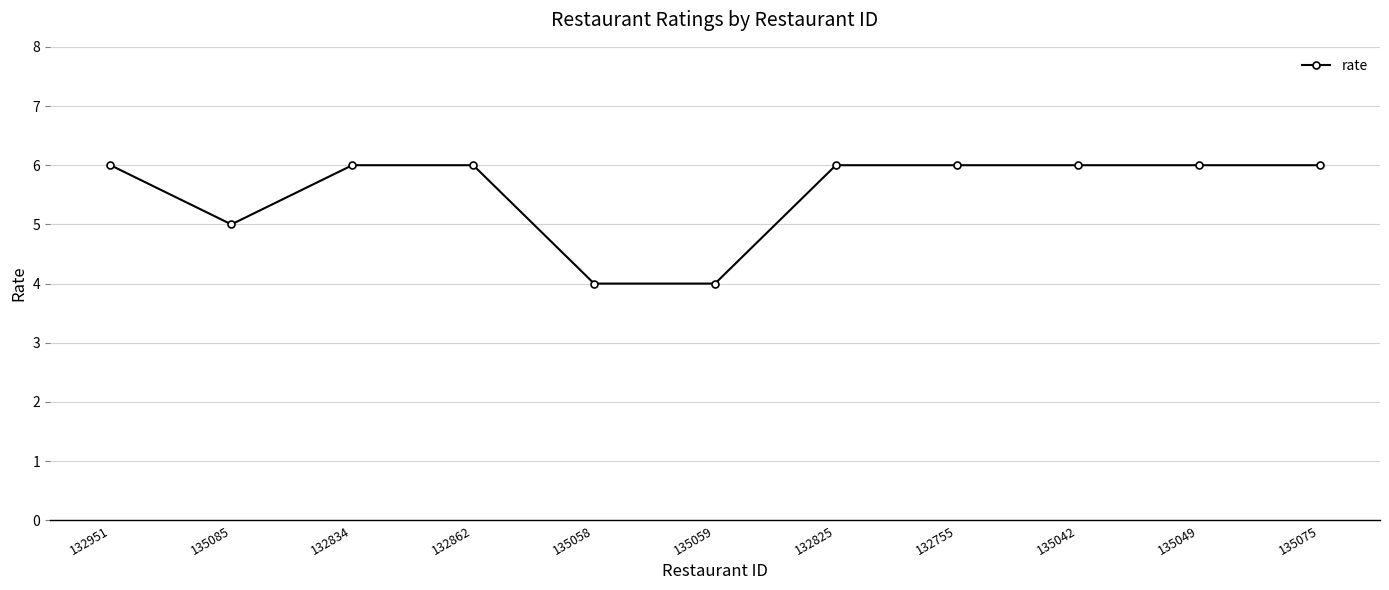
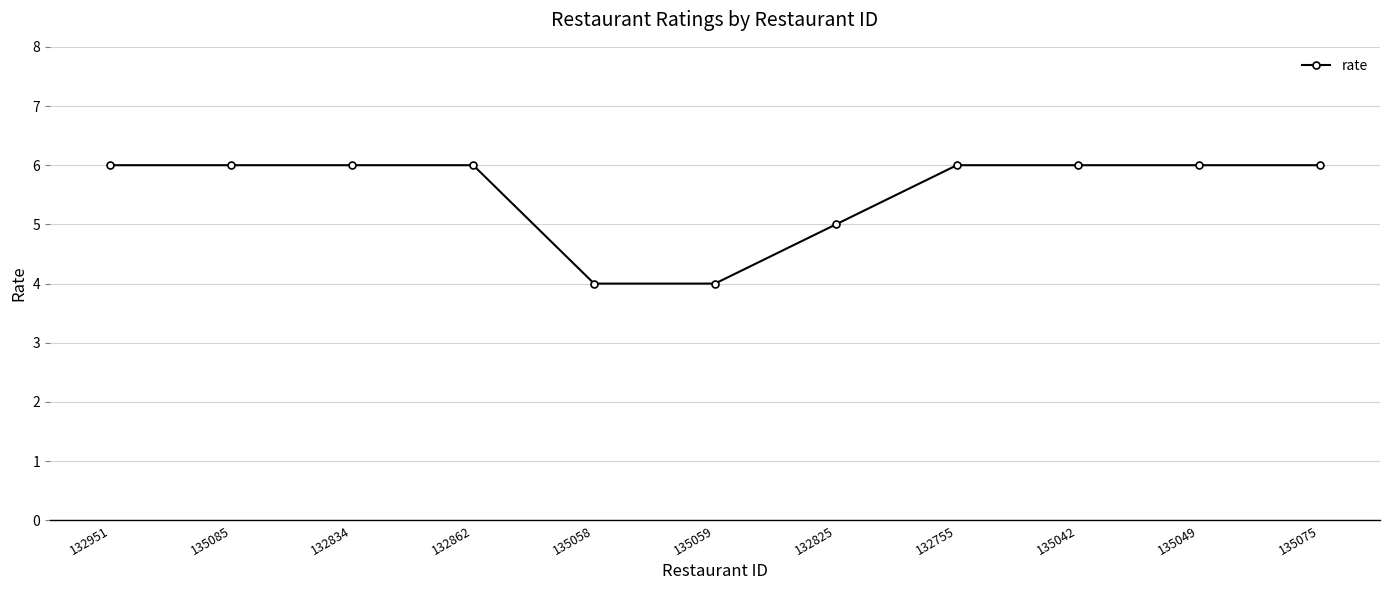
135085: 5 -> 6
132825: 6 -> 5
